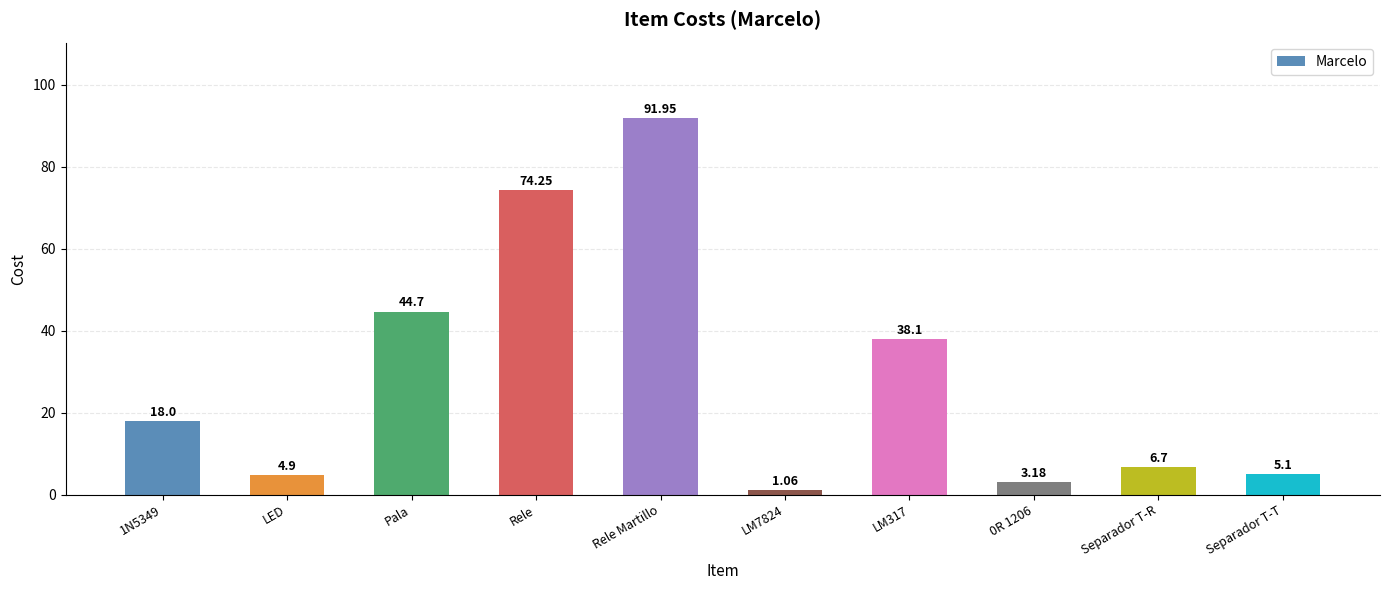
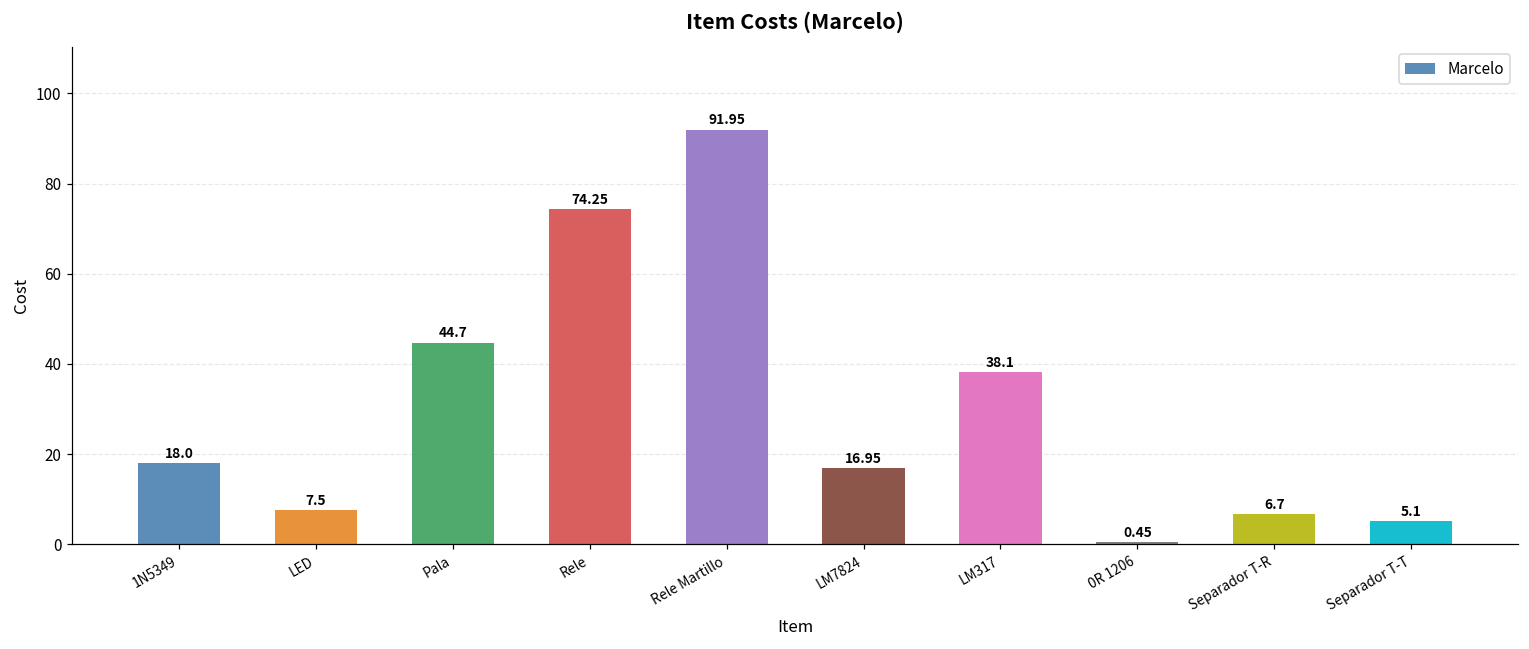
LED: 4.9 -> 7.5
LM7824: 1.06 -> 16.95
0R 1206: 3.18 -> 0.45
